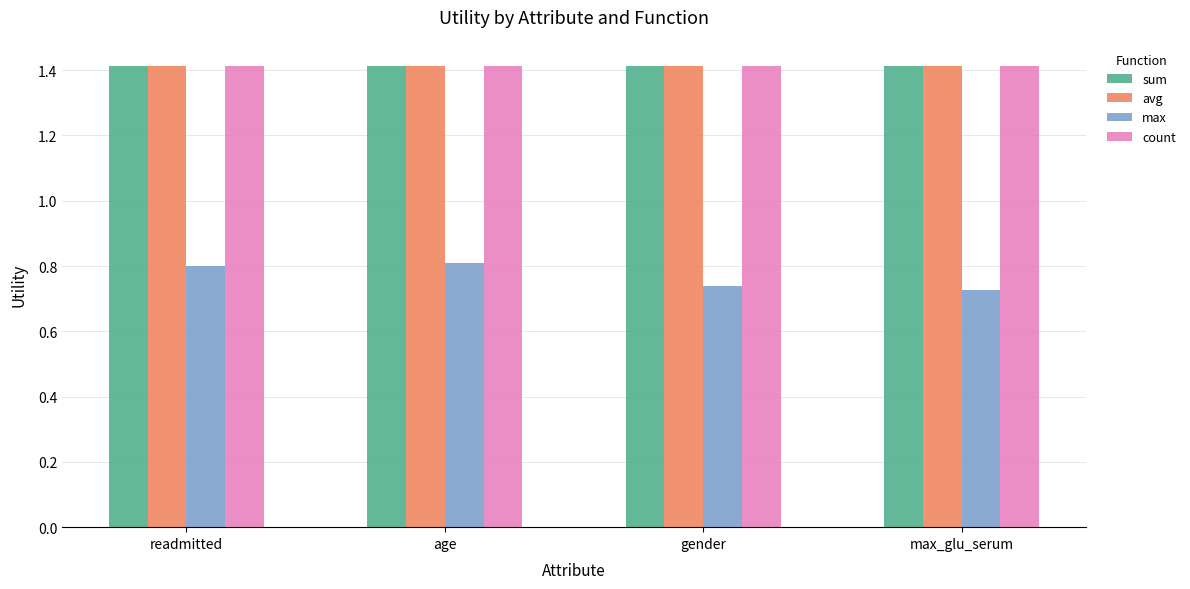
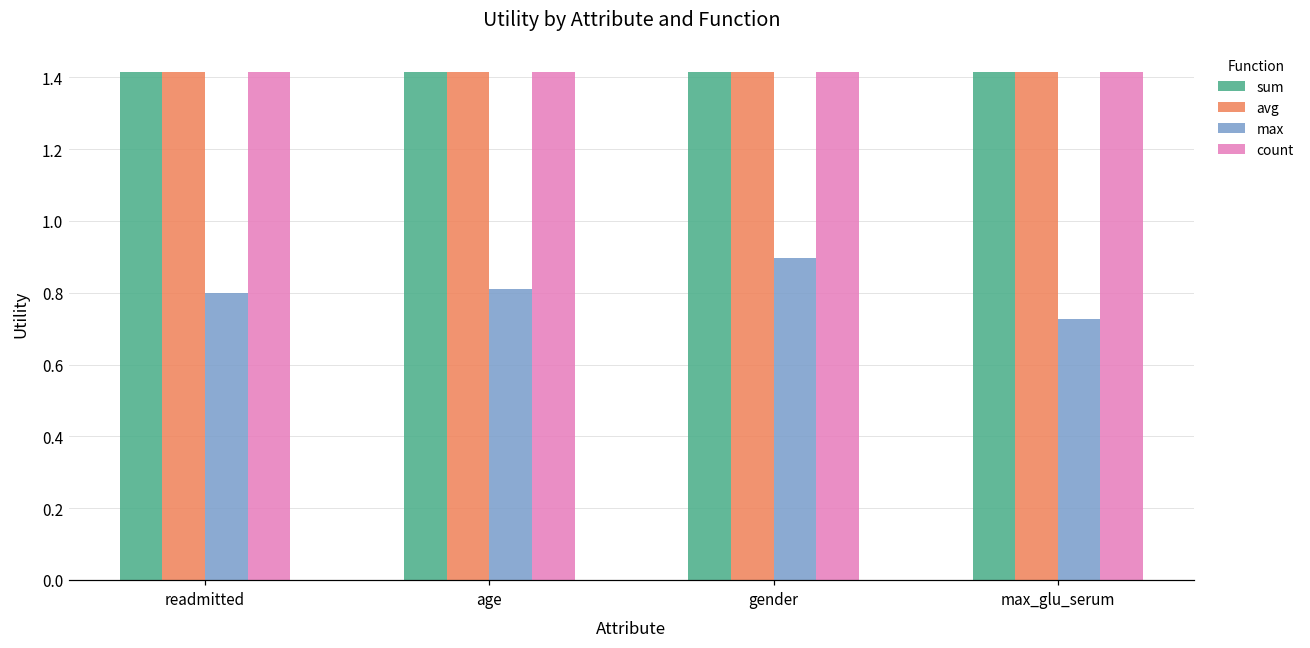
max, gender: 0.74 -> 0.90
